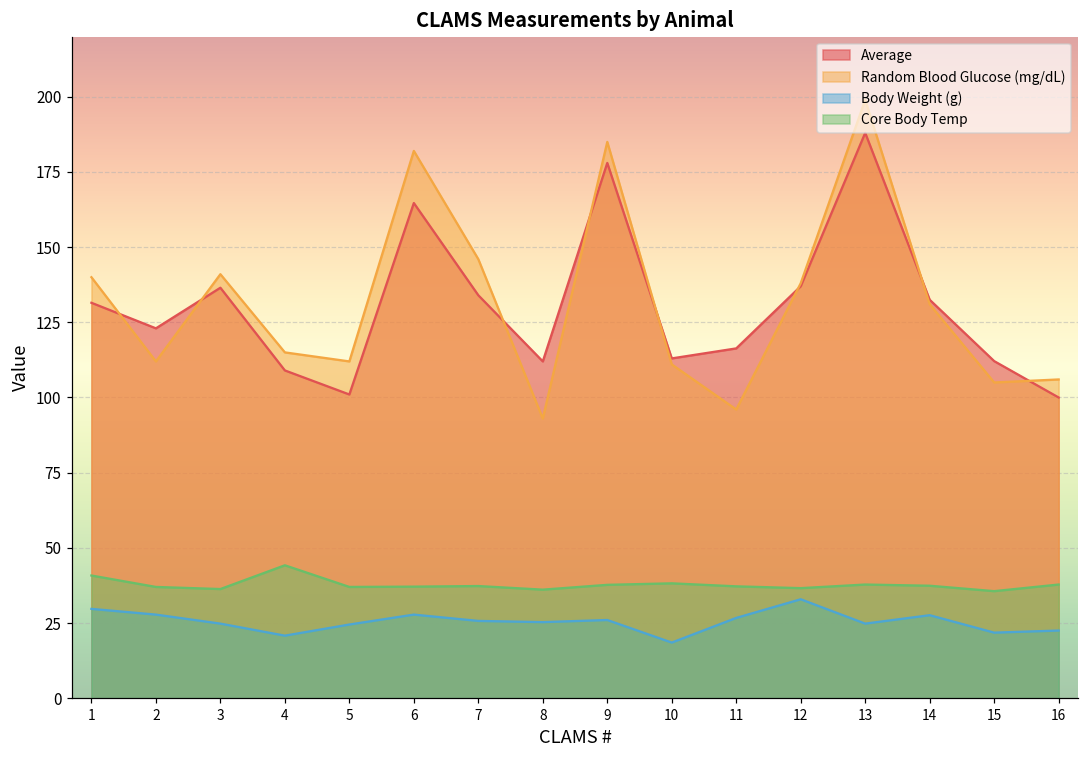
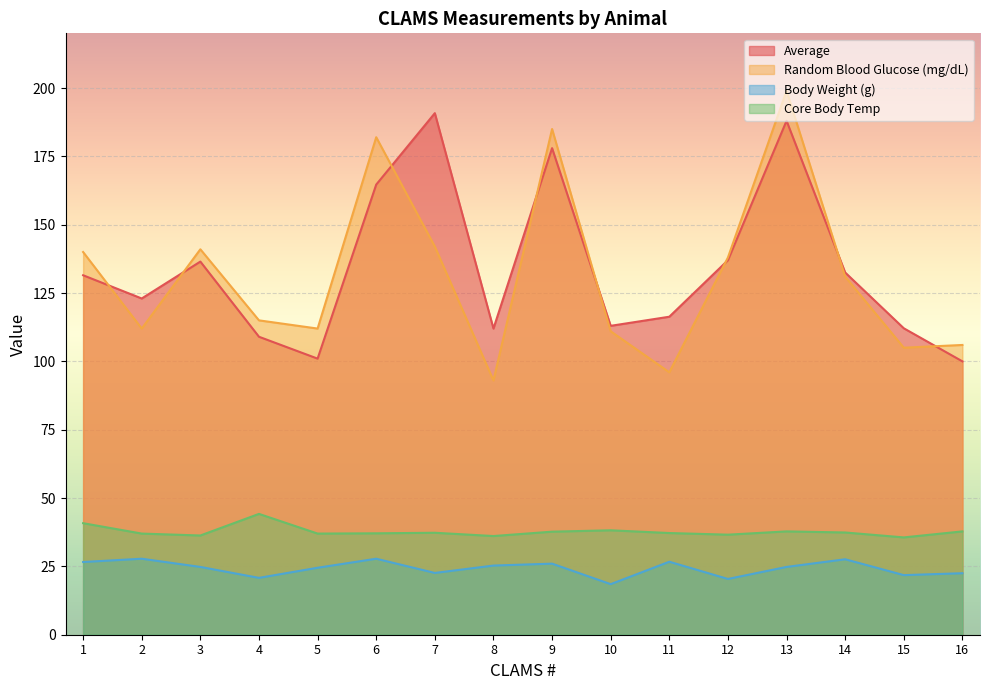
Body Weight (g), 1: 30 -> 27
Average, 7: 134 -> 191
Random Blood Glucose (mg/dL), 7: 146 -> 142
Body Weight (g), 7: 26 -> 23
Body Weight (g), 12: 33 -> 20
